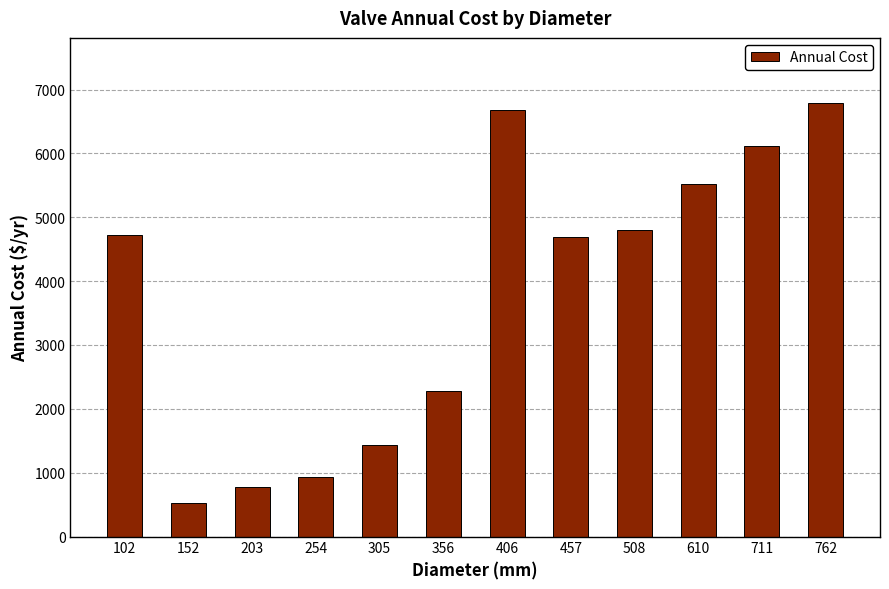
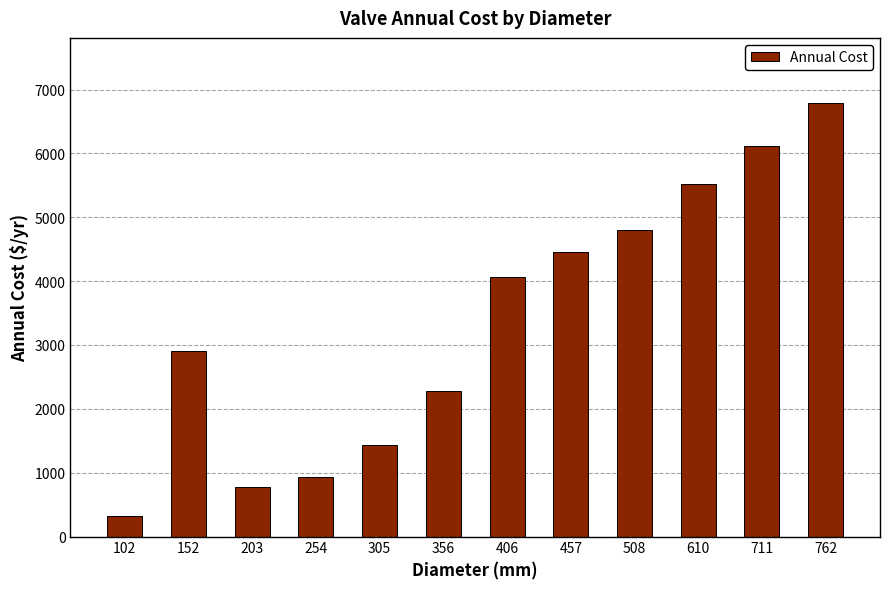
102: 4700 -> 300
152: 500 -> 2900
406: 6700 -> 4100
457: 4700 -> 4500
